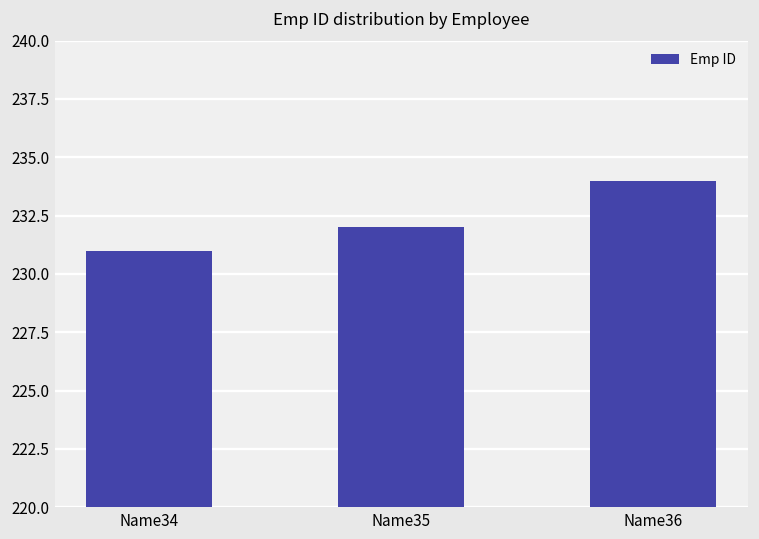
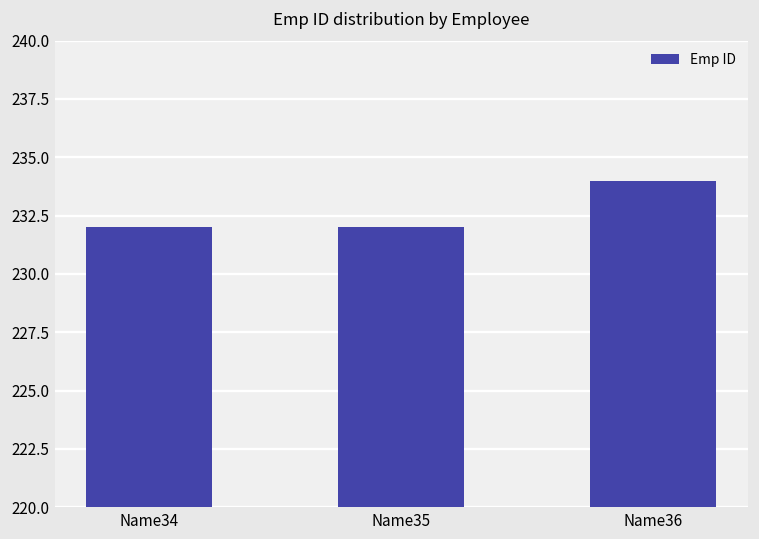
Name34: 231 -> 232
